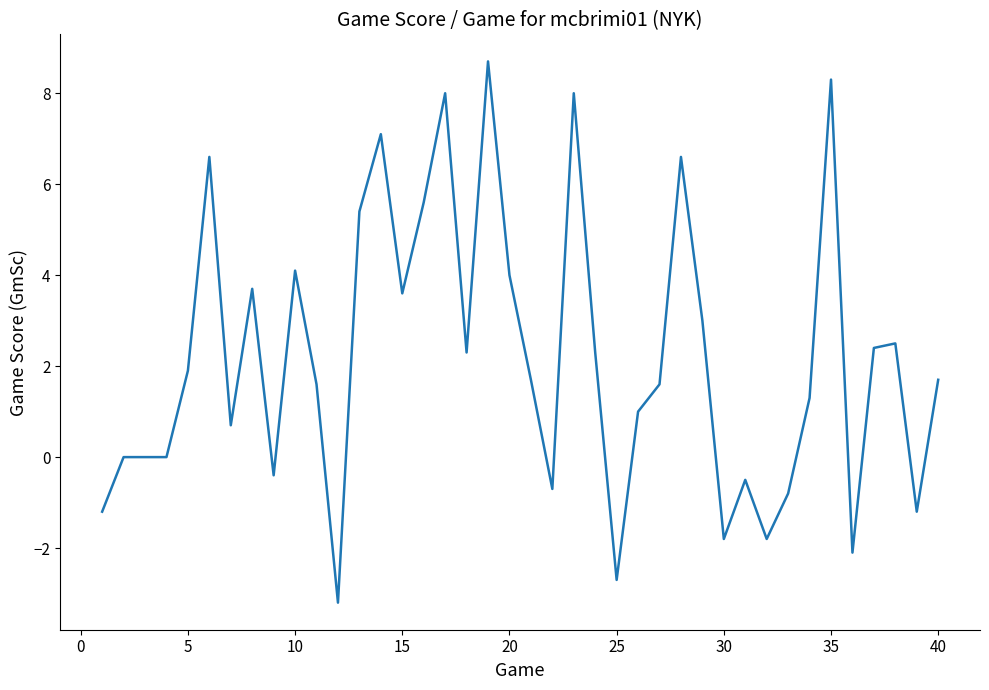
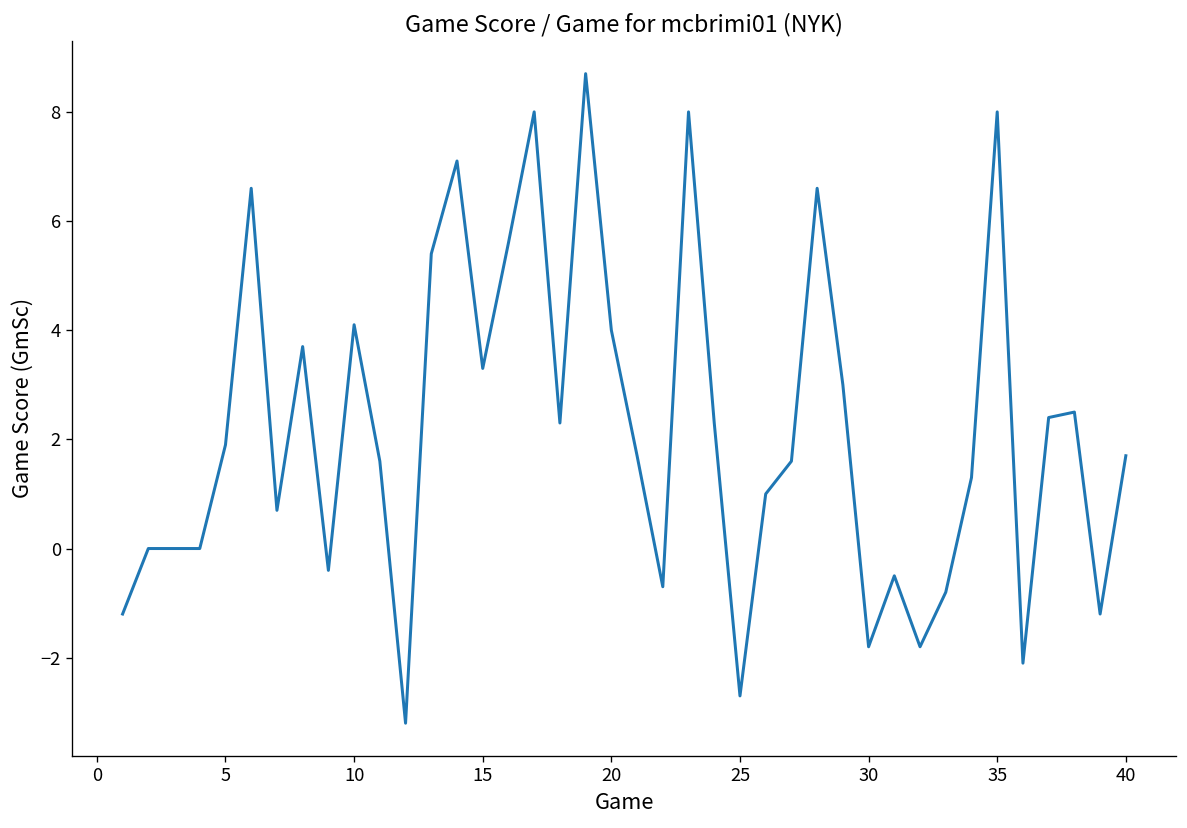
15: 3.6 -> 3.3
35: 8.3 -> 8.0
